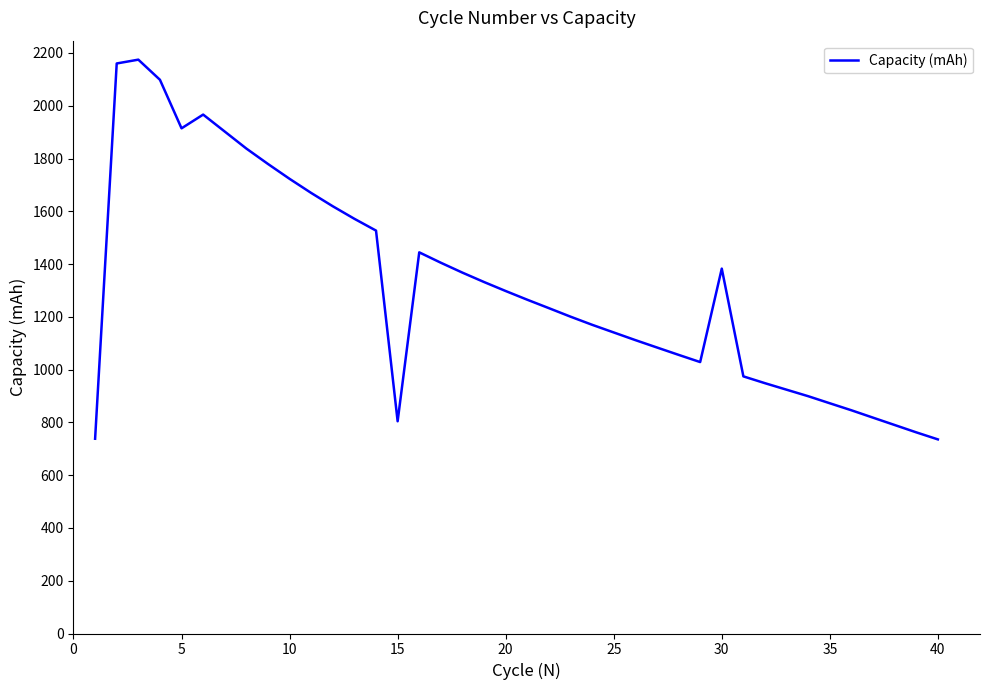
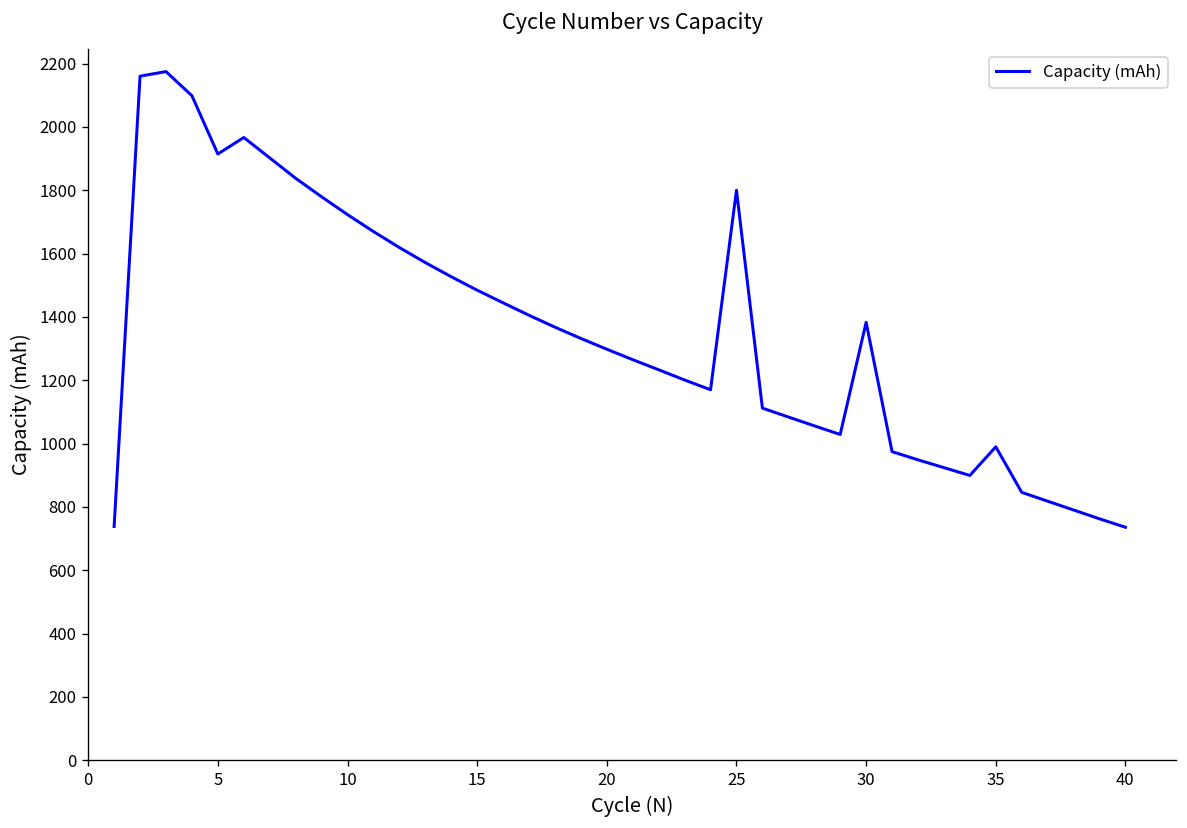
15: 800 -> 1480
25: 1140 -> 1800
35: 870 -> 990
